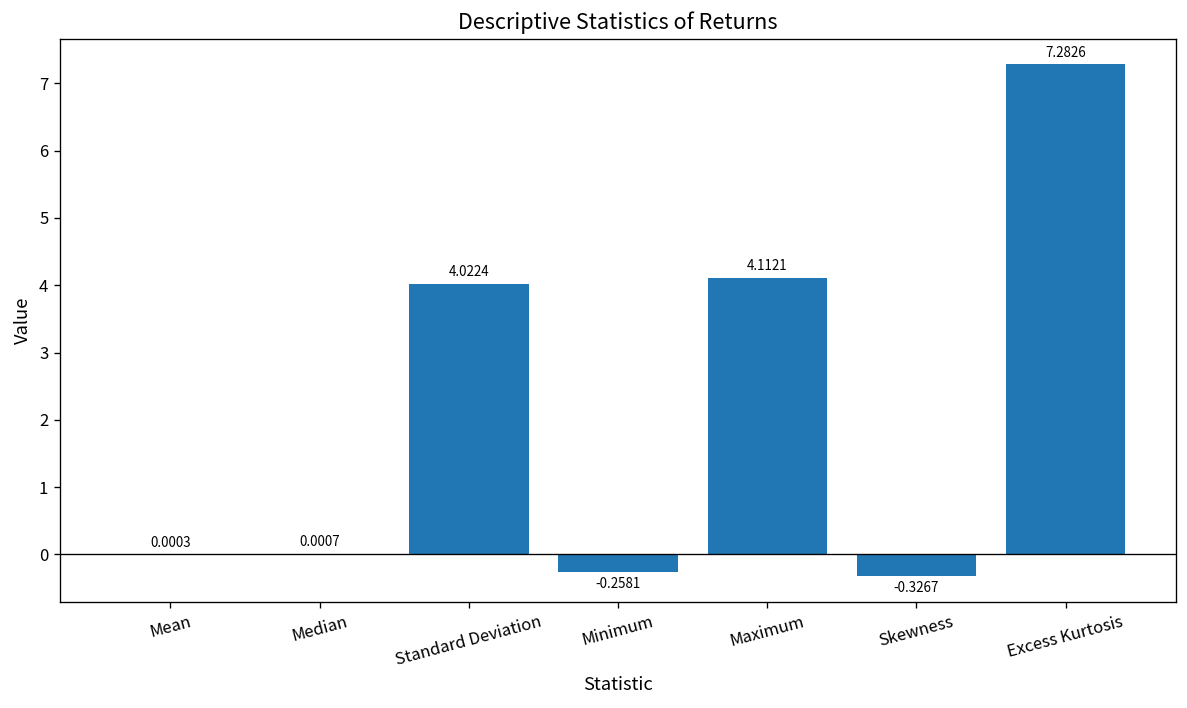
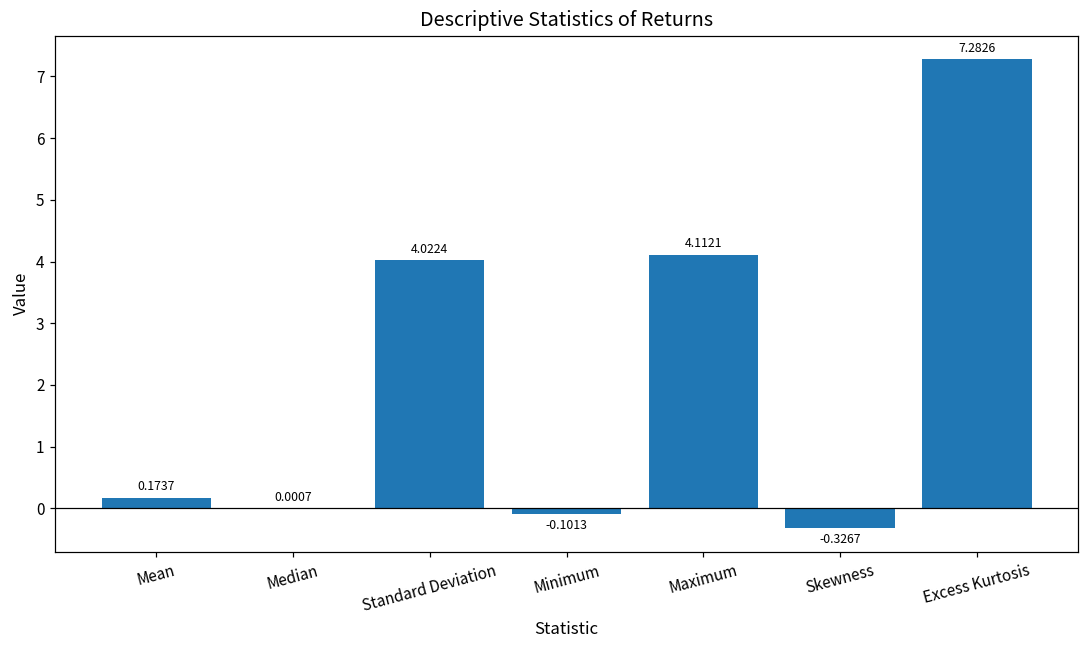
Mean: 0.0003 -> 0.1737
Minimum: -0.2581 -> -0.1013
